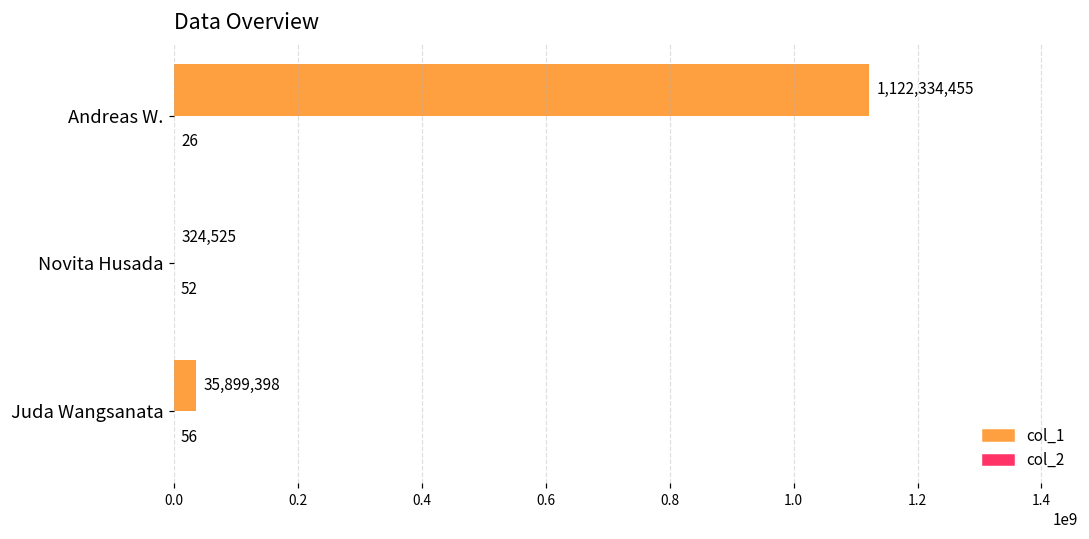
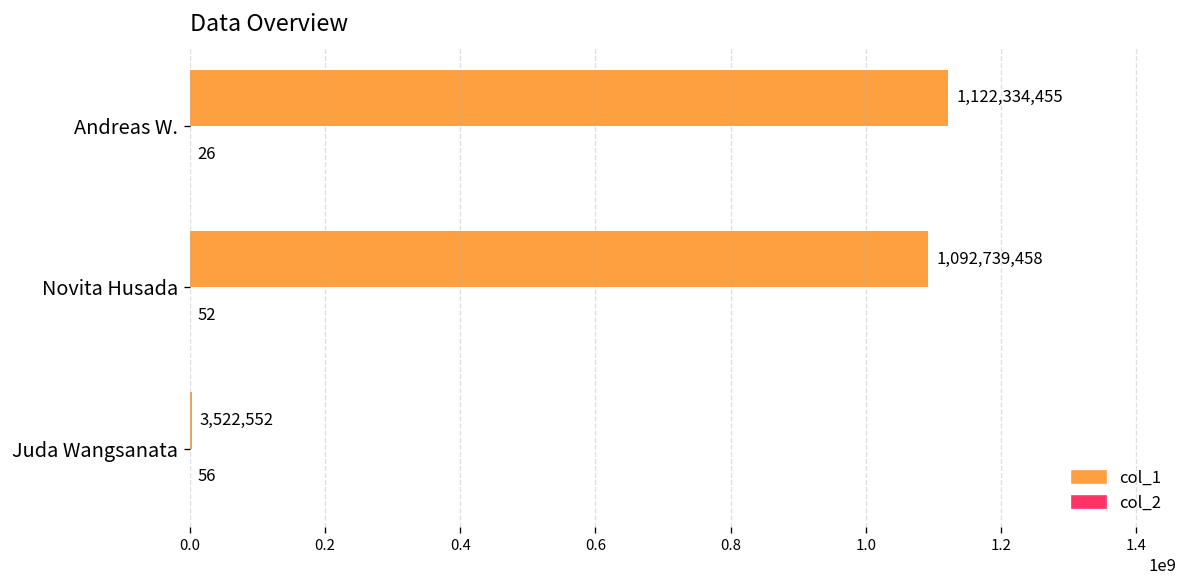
col_1, Novita Husada: 324,525 -> 1,092,739,458
col_1, Juda Wangsanata: 35,899,398 -> 3,522,552
